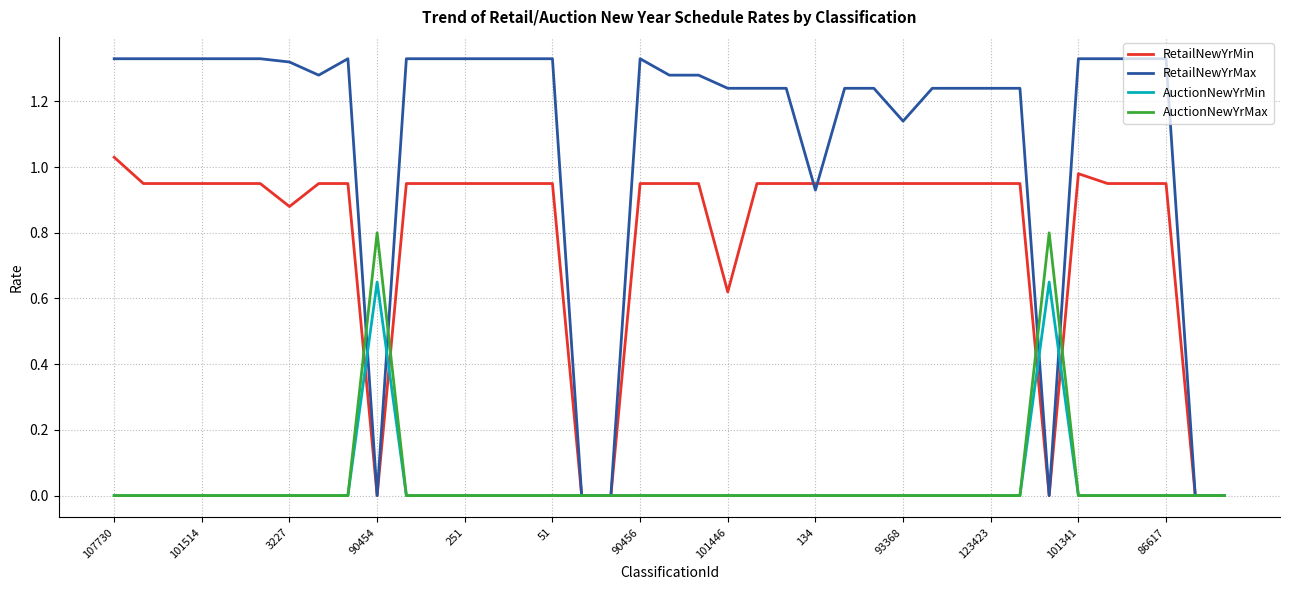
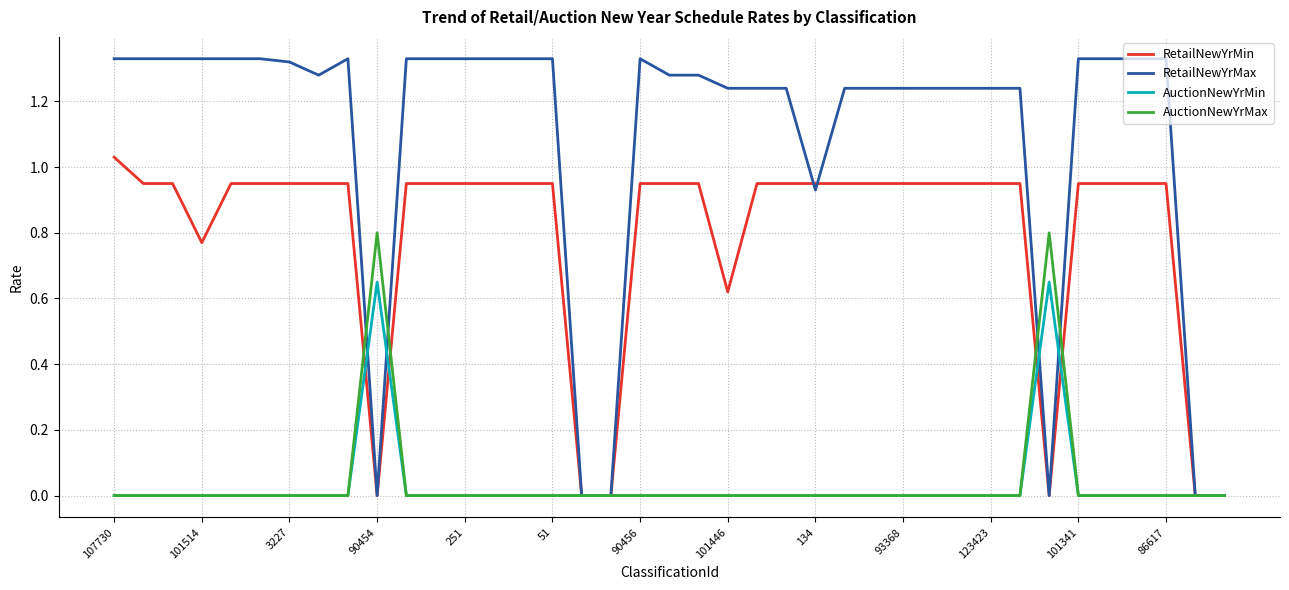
RetailNewYrMin, 101514: 0.95 -> 0.77
RetailNewYrMin, 3227: 0.88 -> 0.95
RetailNewYrMax, 93368: 1.14 -> 1.24
RetailNewYrMin, 101341: 0.98 -> 0.95
